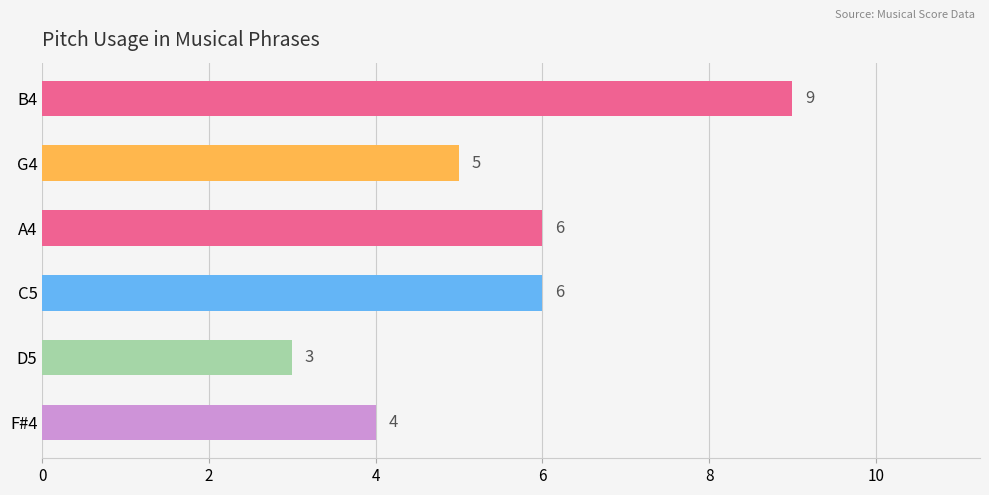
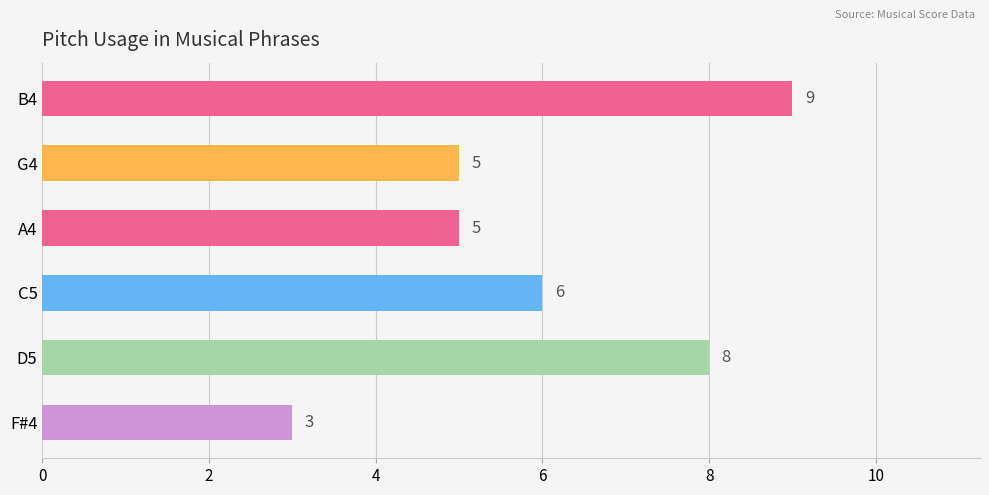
A4: 6 -> 5
D5: 3 -> 8
F#4: 4 -> 3
